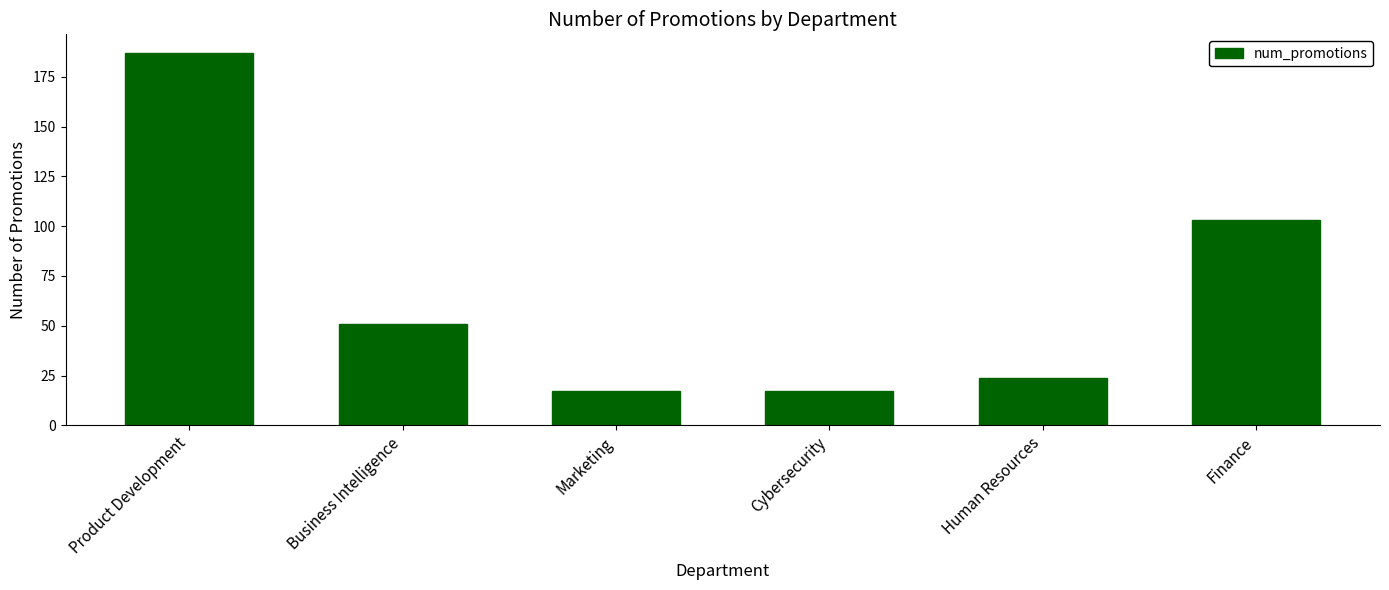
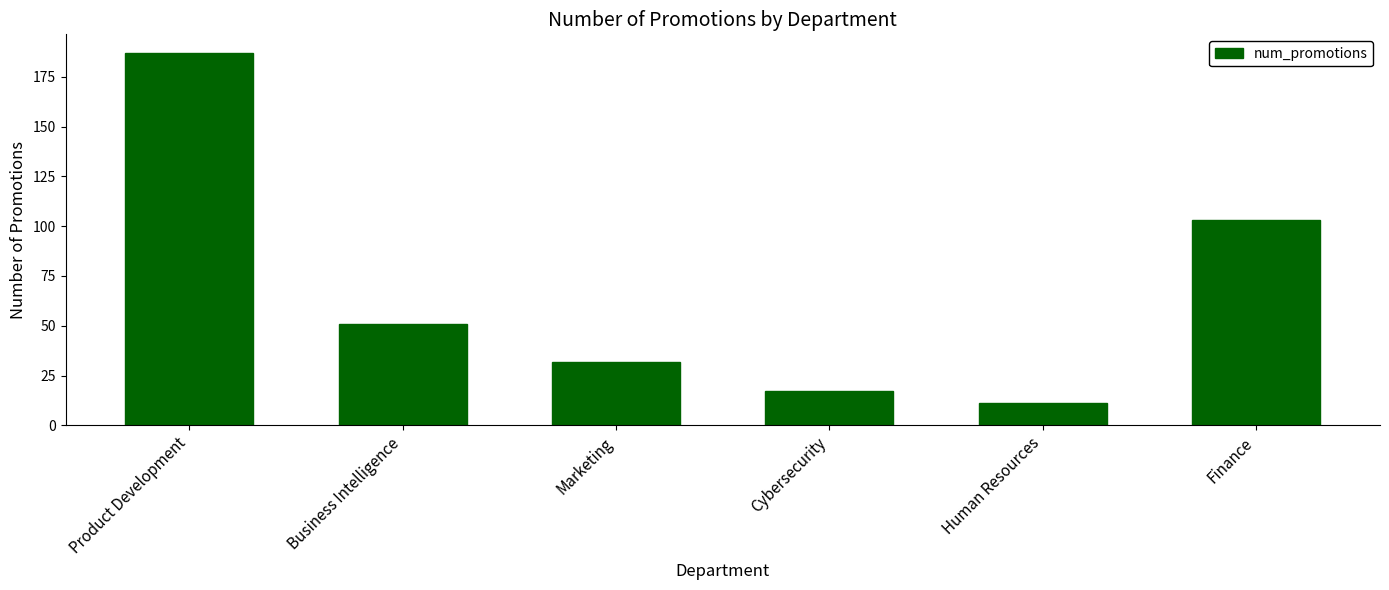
Marketing: 17 -> 32
Human Resources: 24 -> 11
